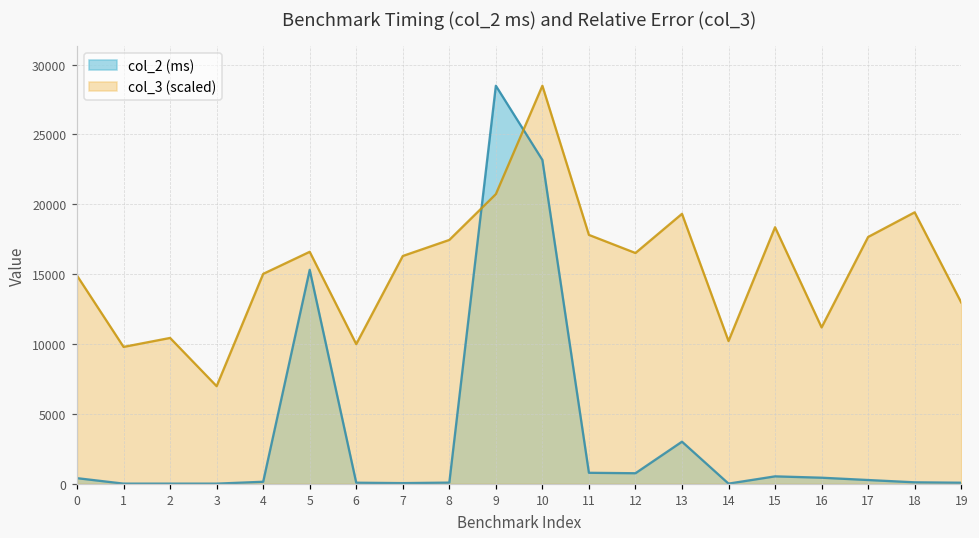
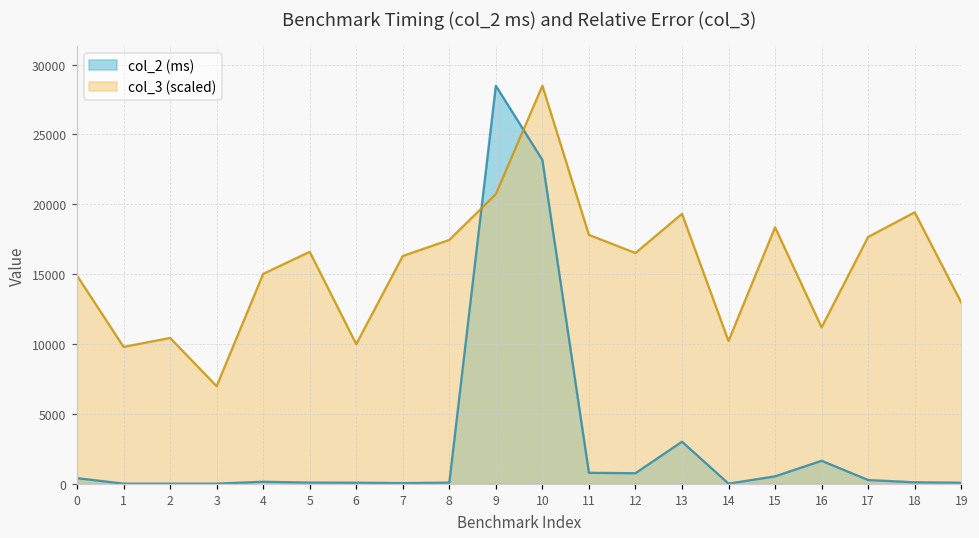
col_2 (ms), 5: 15300 -> 100
col_2 (ms), 16: 400 -> 1600
